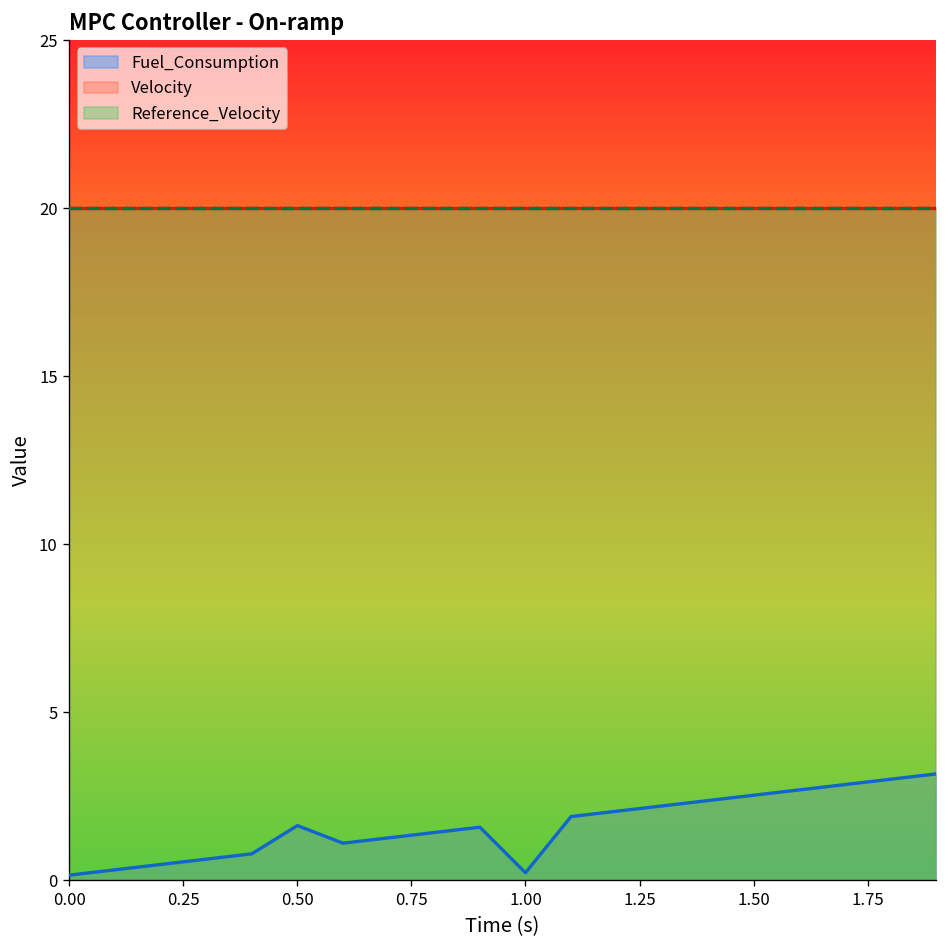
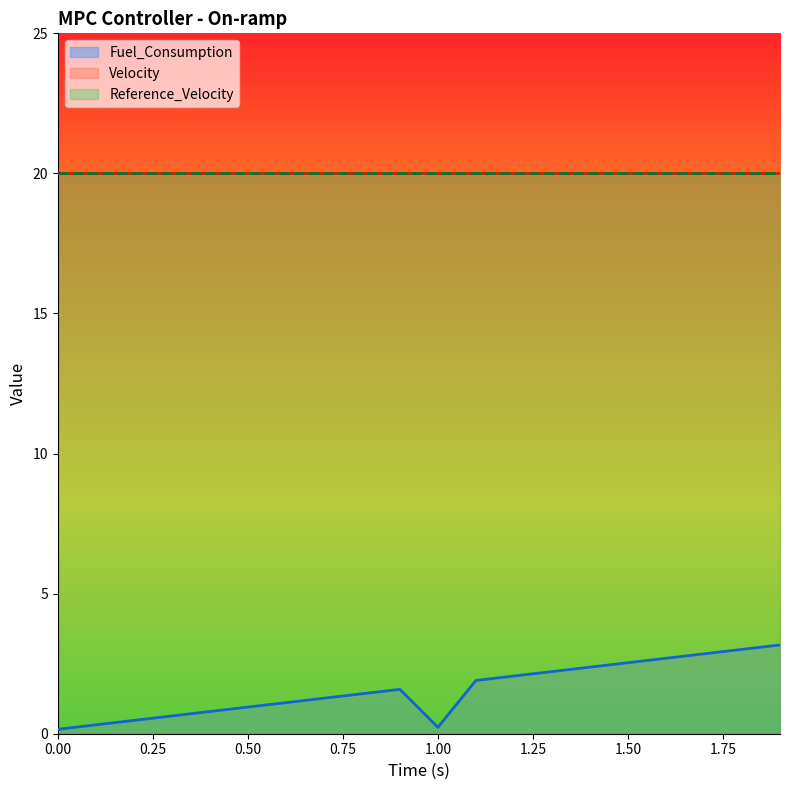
Fuel_Consumption, 0.50: 1.6 -> 1.0
